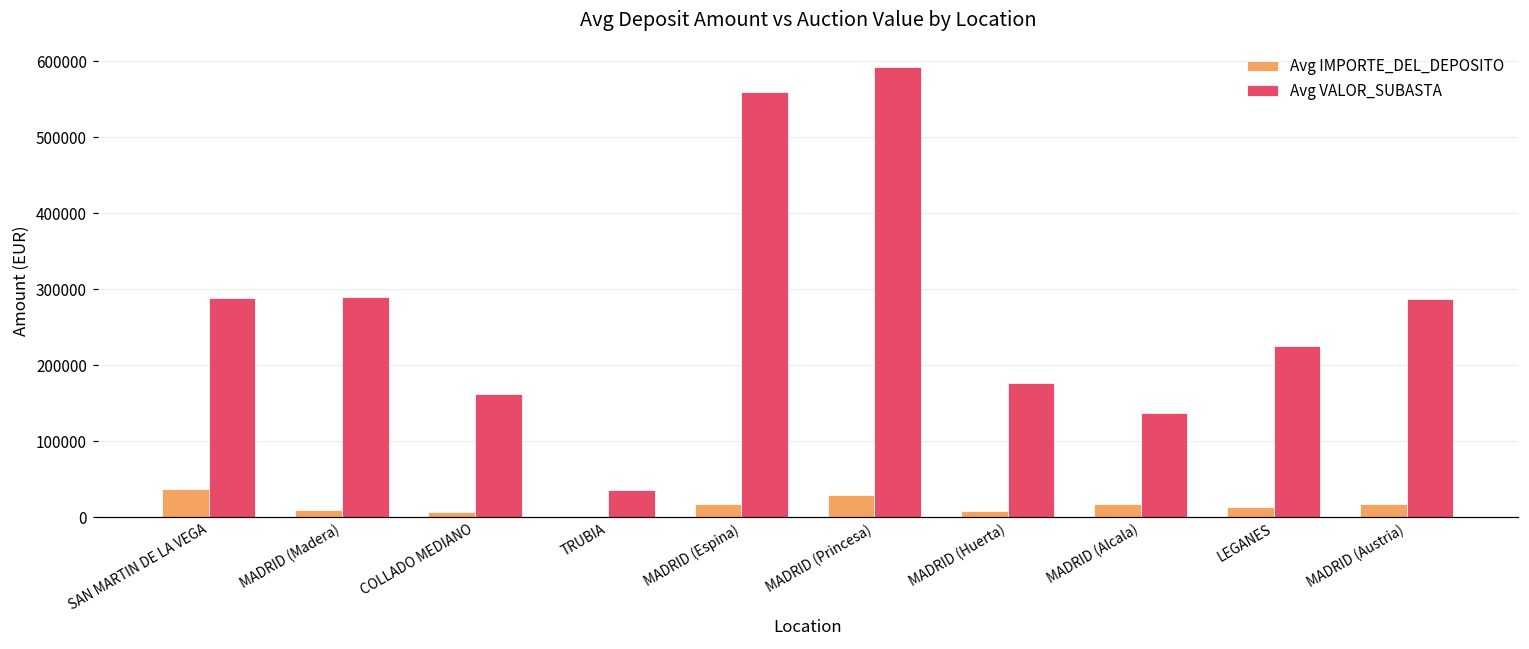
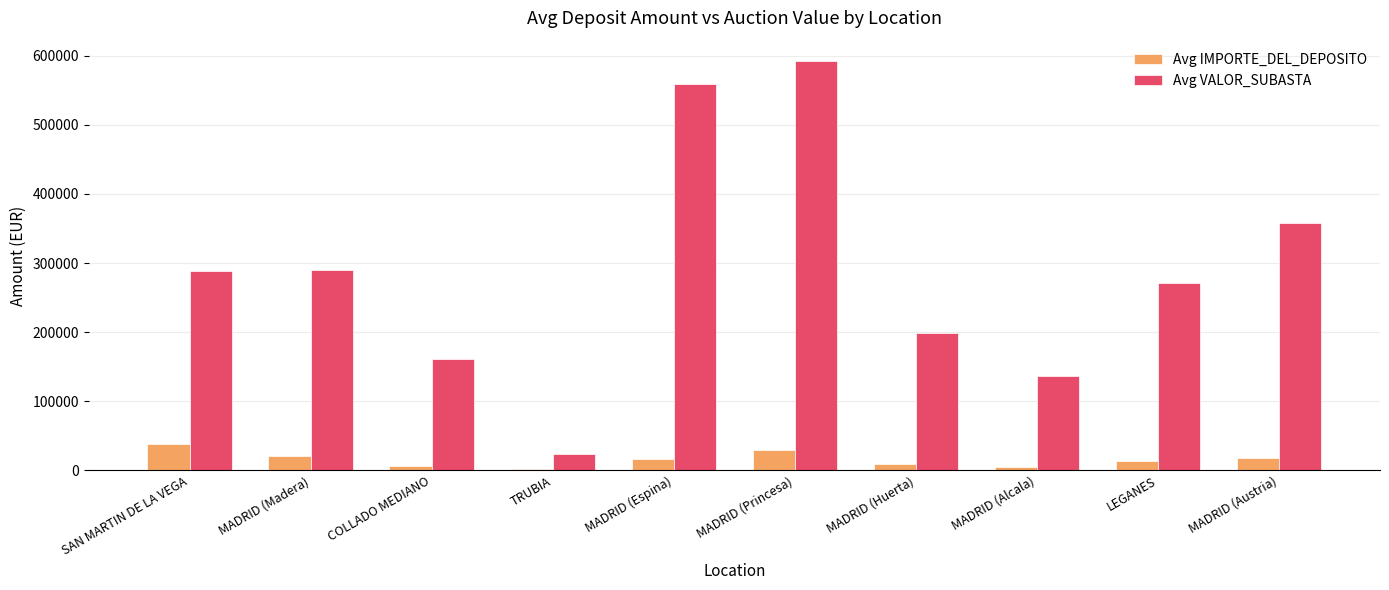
Avg IMPORTE_DEL_DEPOSITO, MADRID (Madera): 10000 -> 20000
Avg VALOR_SUBASTA, TRUBIA: 40000 -> 20000
Avg VALOR_SUBASTA, MADRID (Huerta): 180000 -> 200000
Avg IMPORTE_DEL_DEPOSITO, MADRID (Alcala): 20000 -> 0
Avg VALOR_SUBASTA, LEGANES: 230000 -> 270000
Avg VALOR_SUBASTA, MADRID (Austria): 290000 -> 360000
